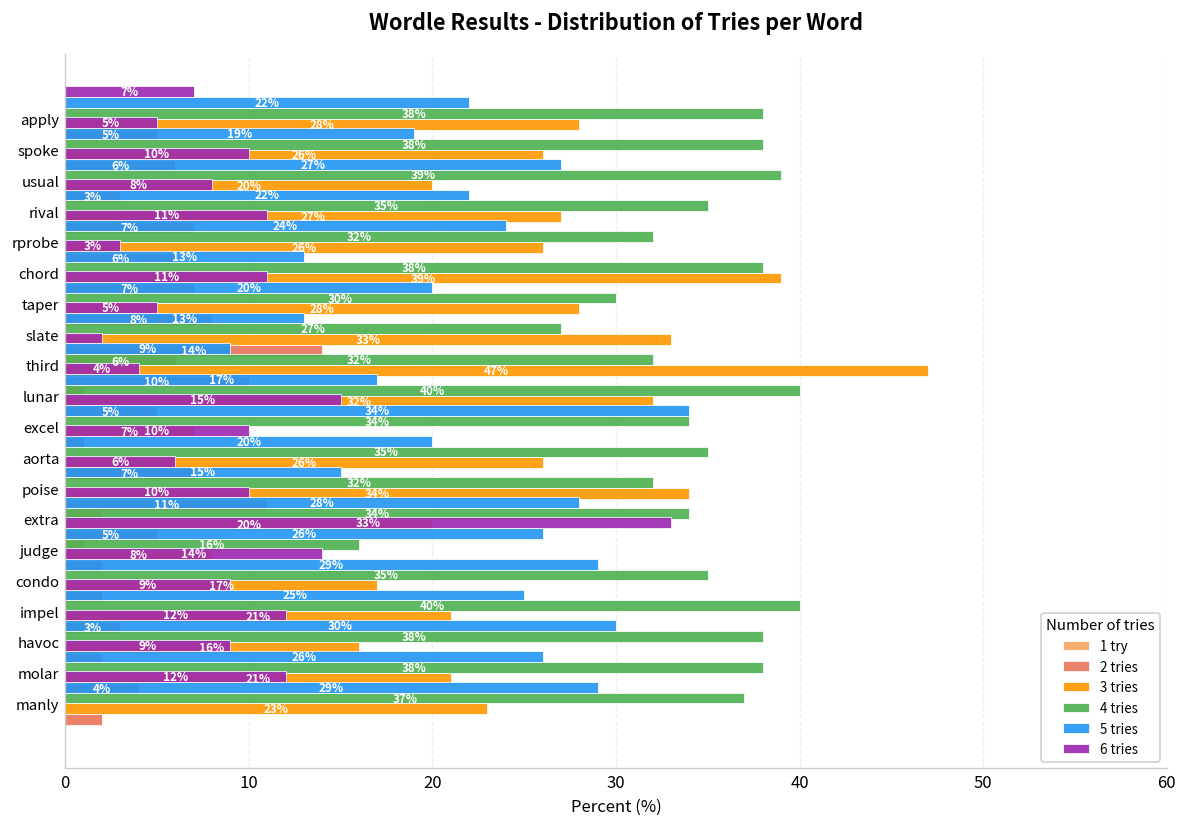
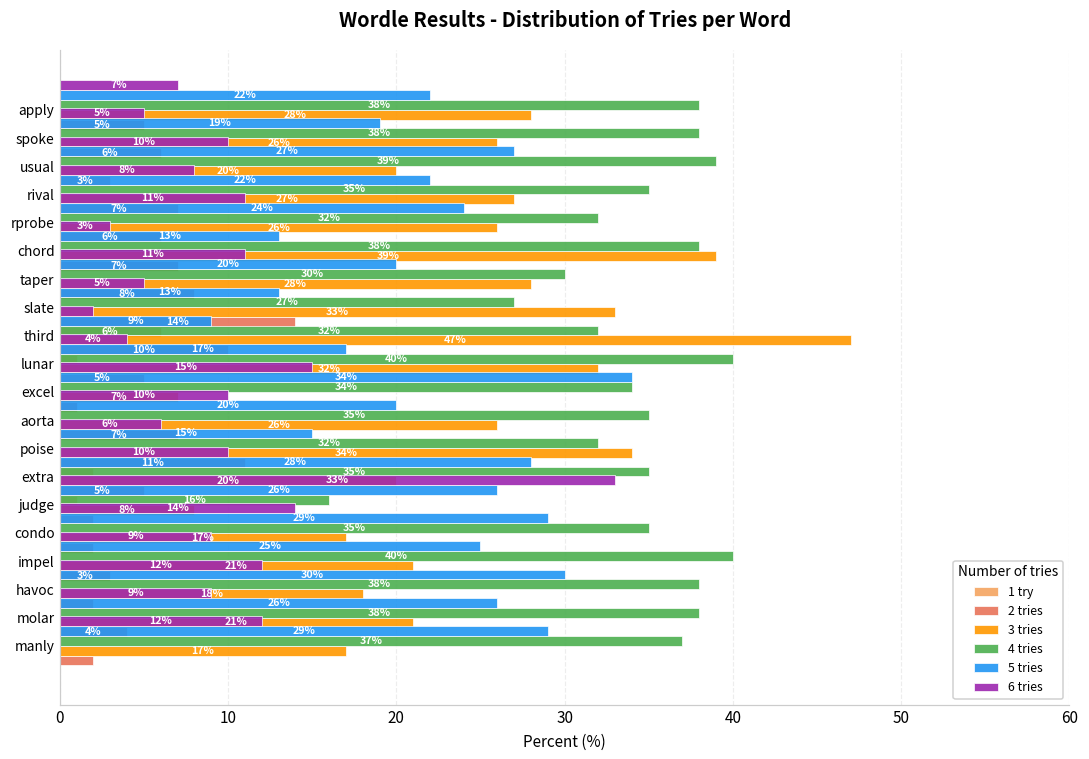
4 tries, extra: 34% -> 35%
3 tries, havoc: 16% -> 18%
3 tries, manly: 23% -> 17%
